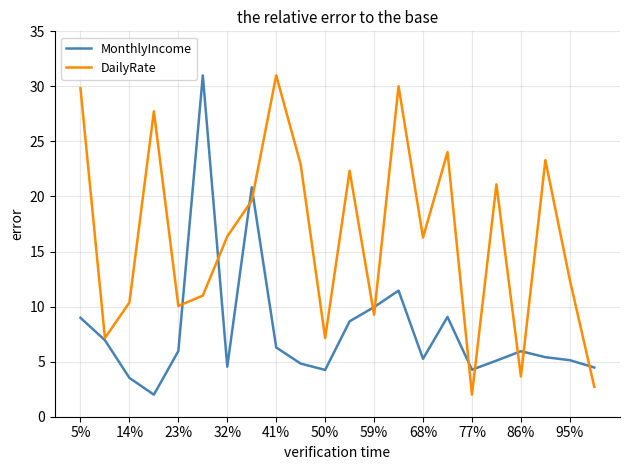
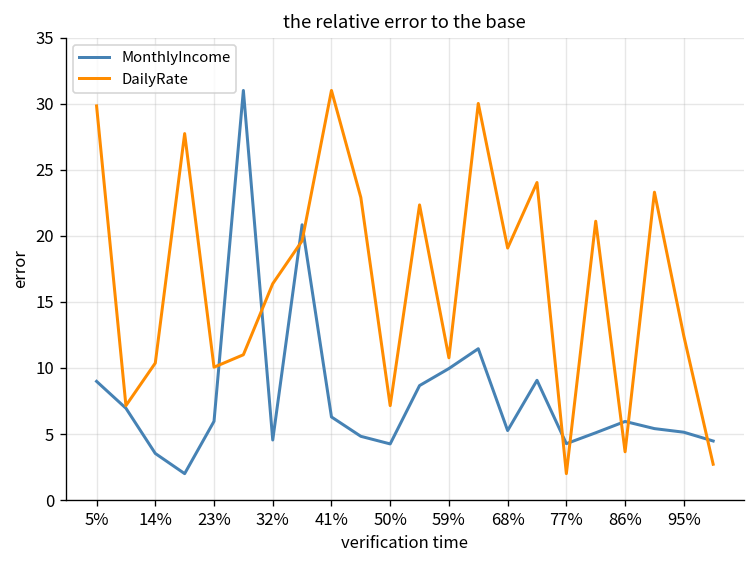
DailyRate, 59%: 9.3 -> 10.8
DailyRate, 68%: 16.3 -> 19.1
